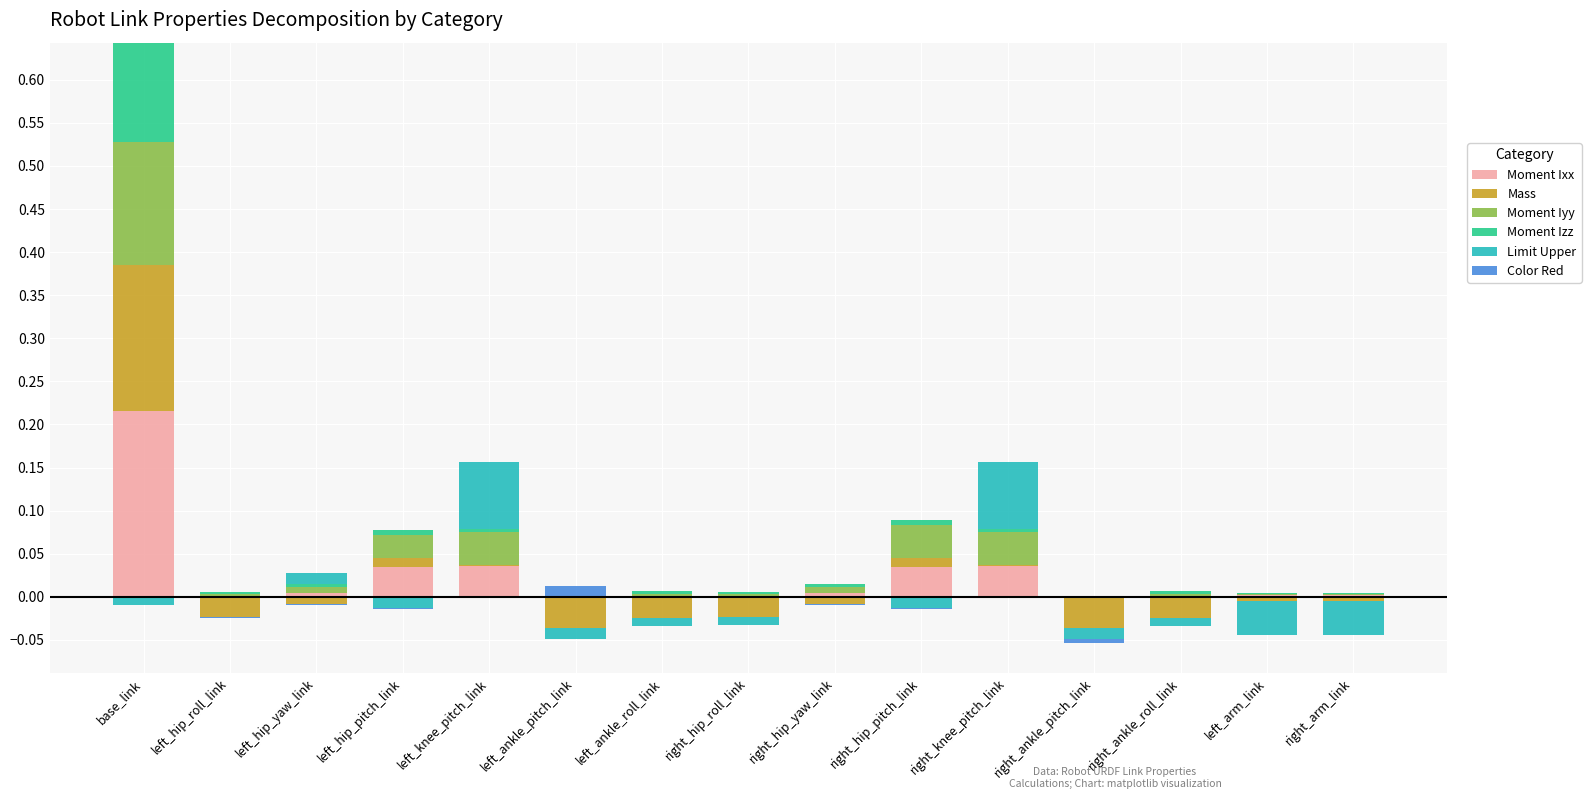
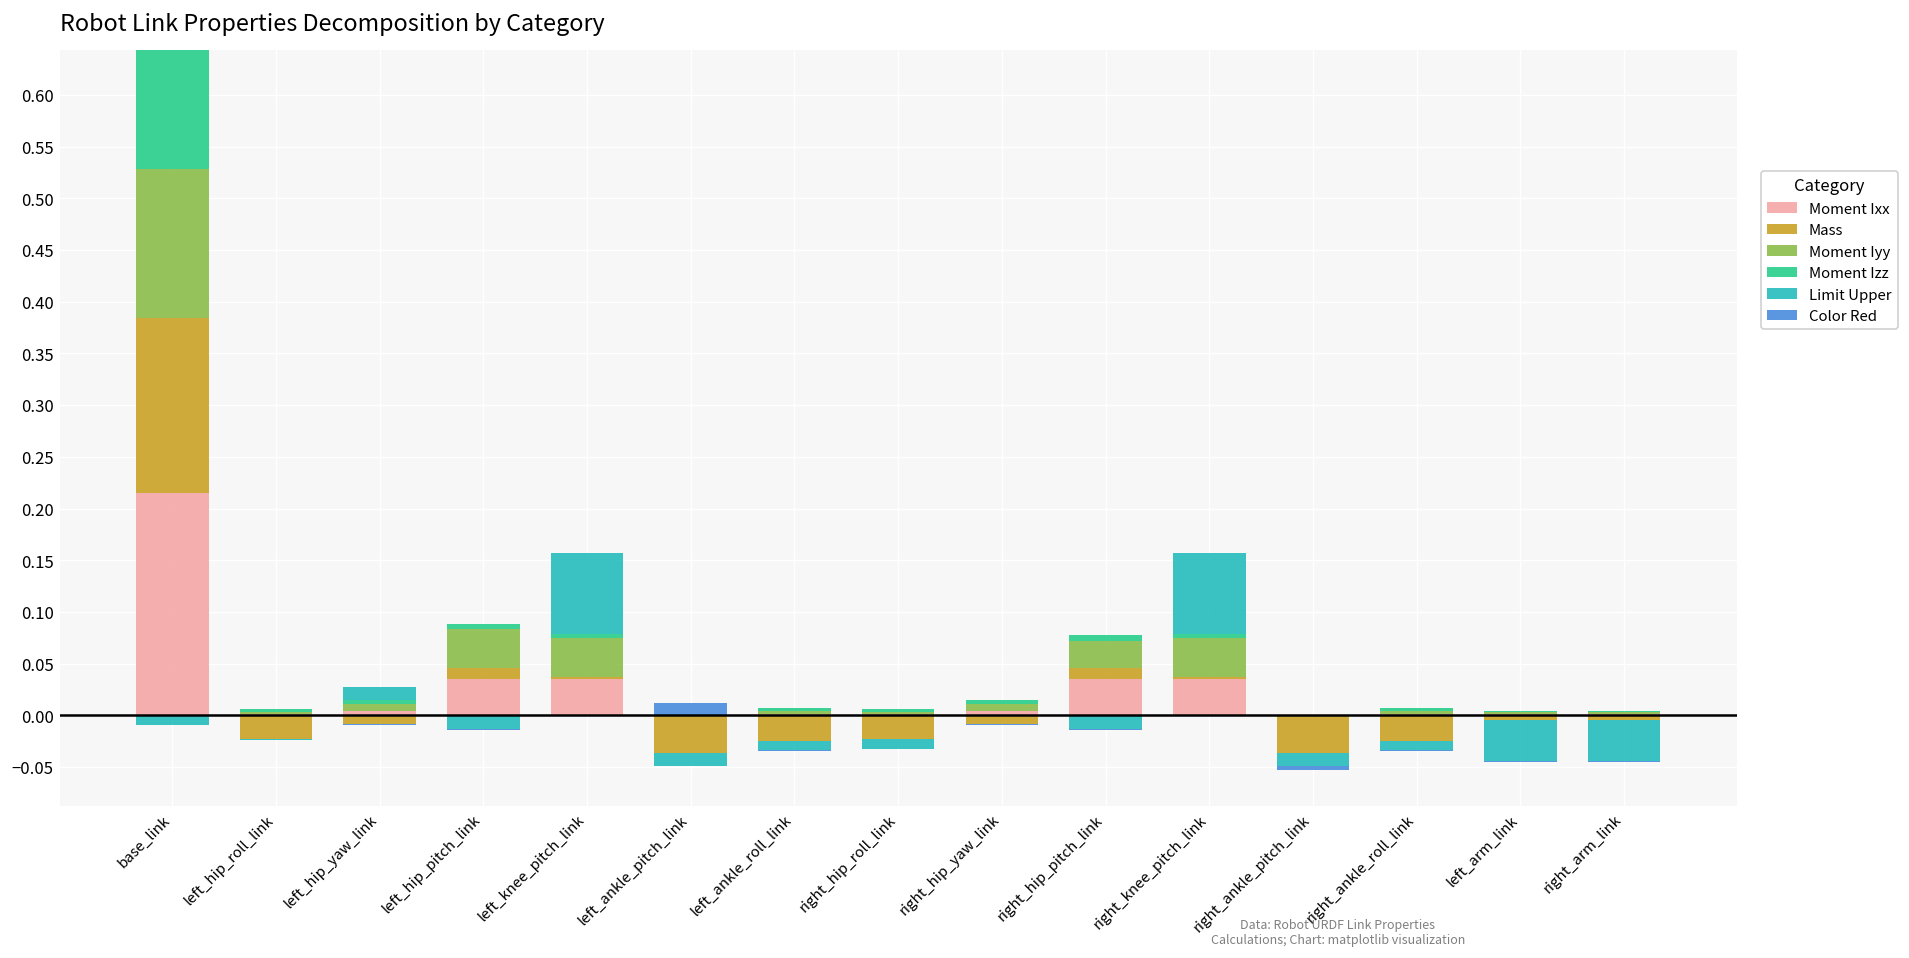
Moment Iyy, left_hip_pitch_link: 0.03 -> 0.04
Moment Iyy, right_hip_pitch_link: 0.04 -> 0.03
